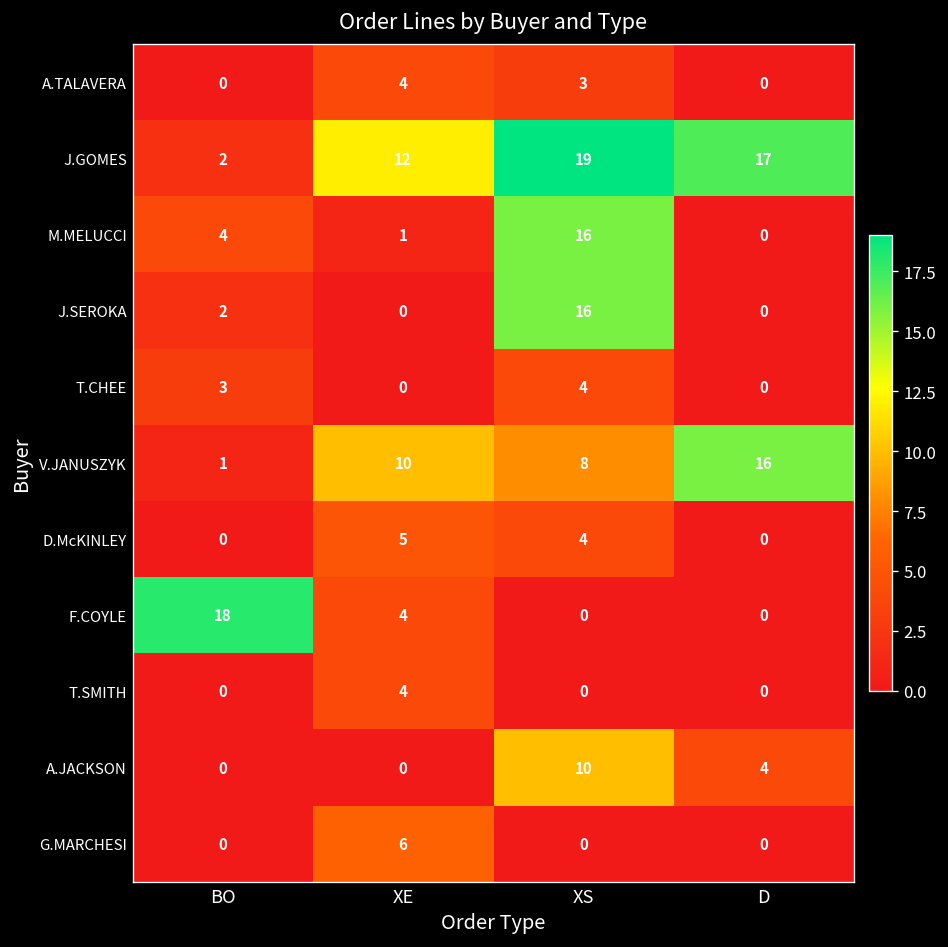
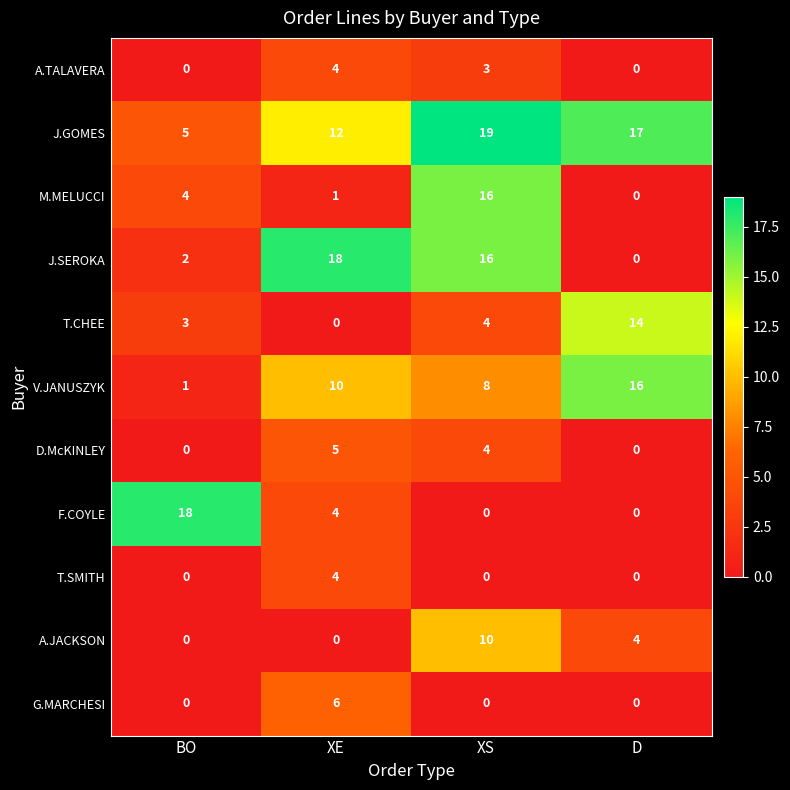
J.GOMES, BO: 2 -> 5
J.SEROKA, XE: 0 -> 18
T.CHEE, D: 0 -> 14
